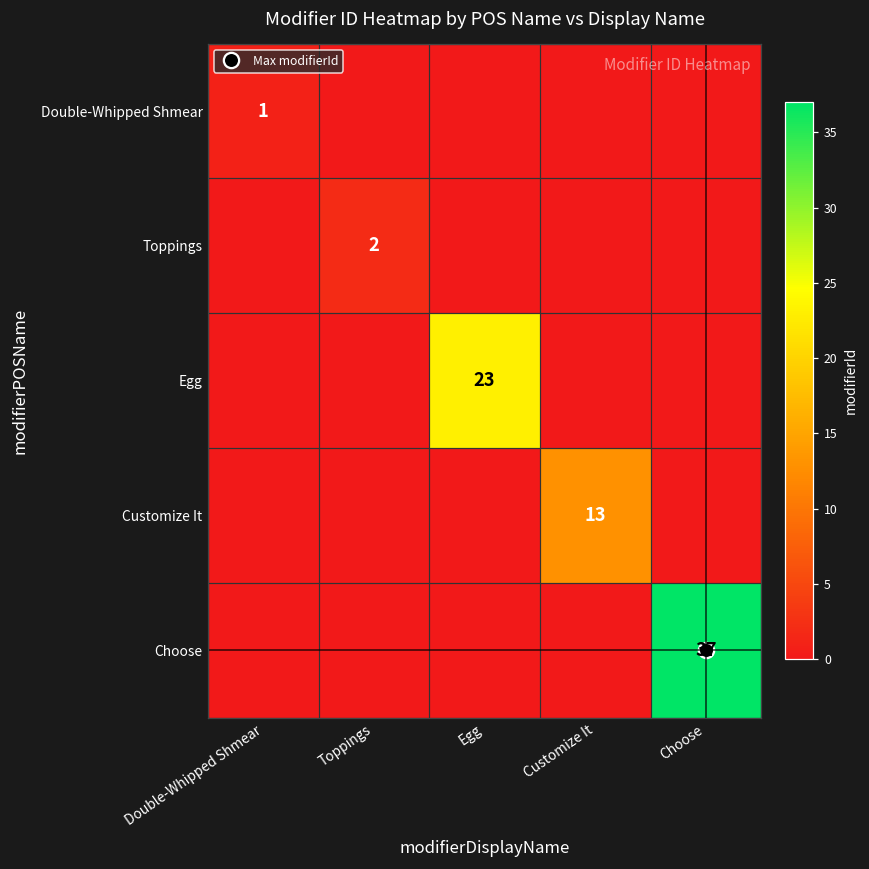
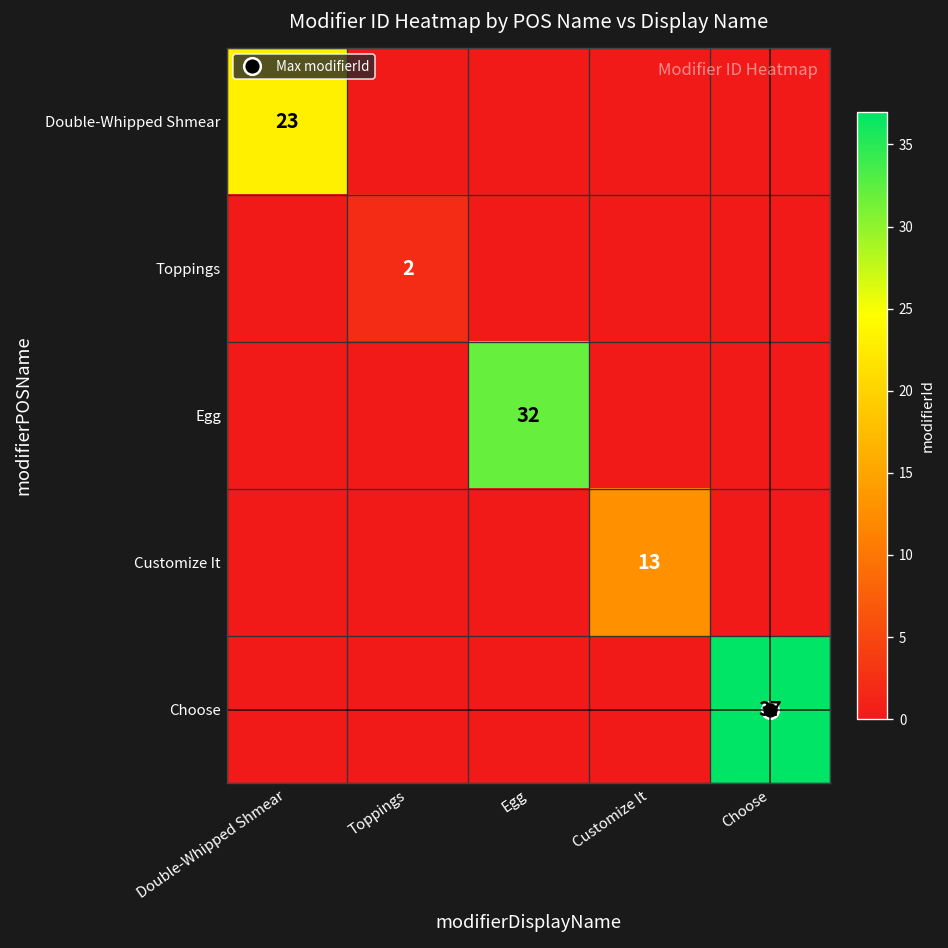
Double-Whipped Shmear, Double-Whipped Shmear: 1 -> 23
Egg, Egg: 23 -> 32
